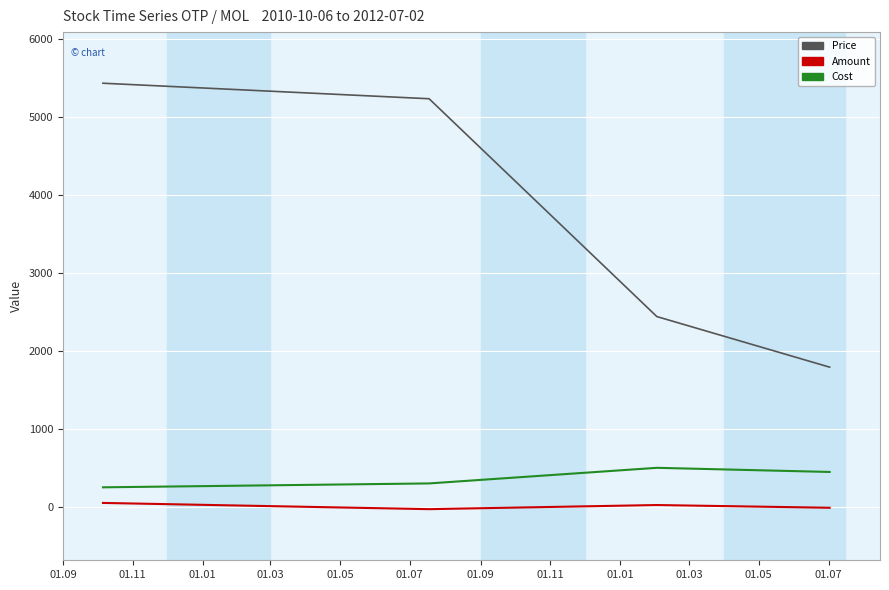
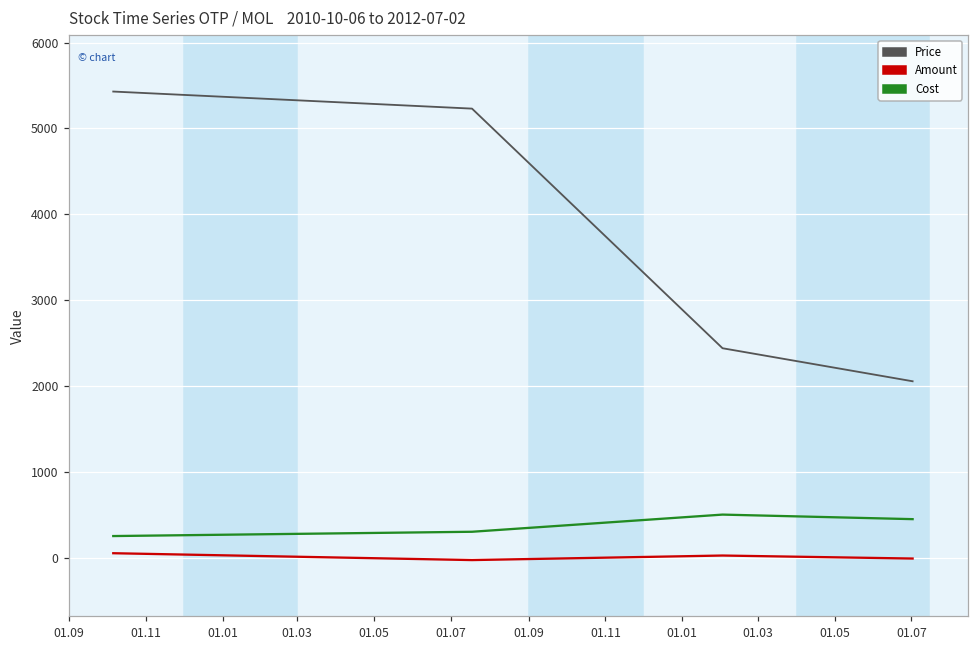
Price, 01.07: 1800 -> 2100
